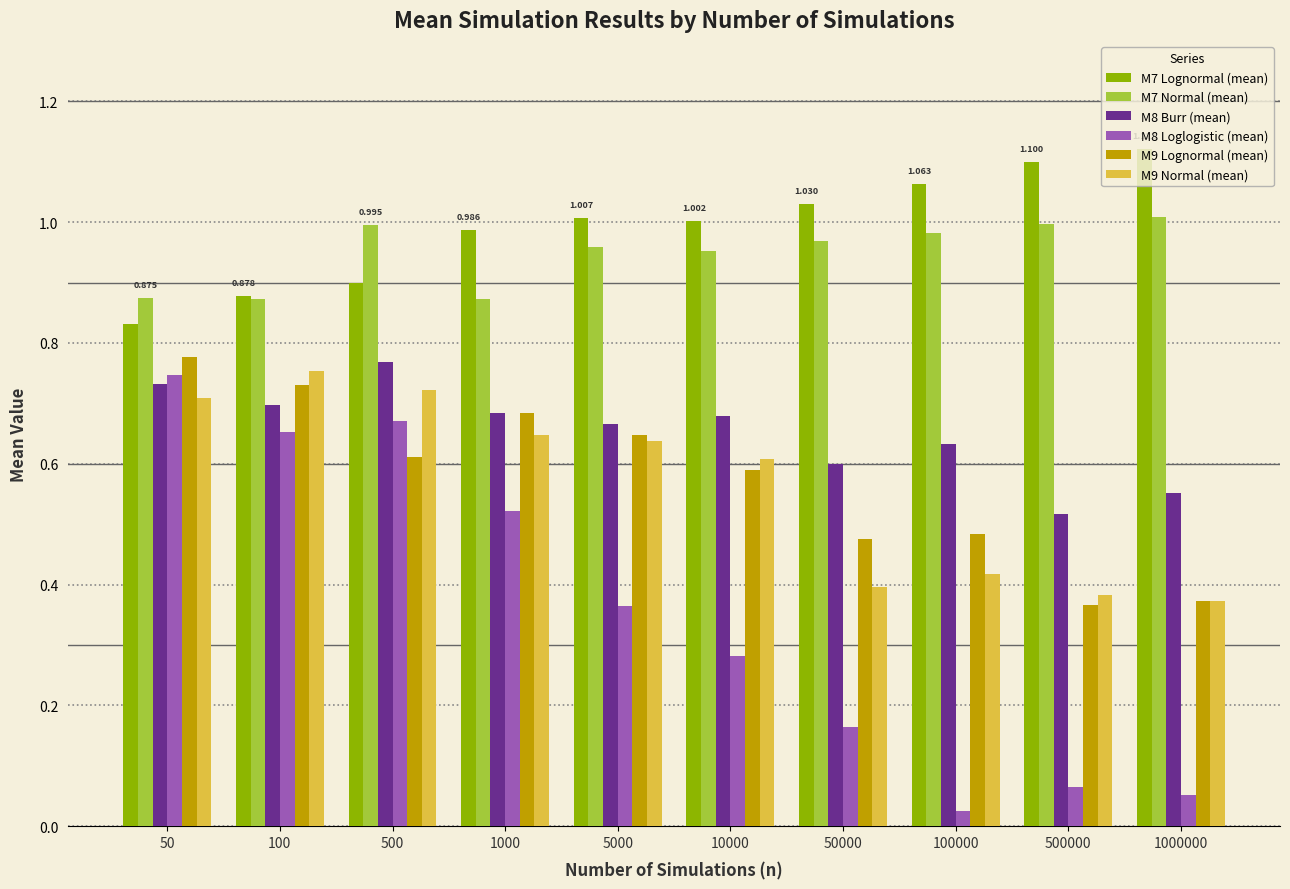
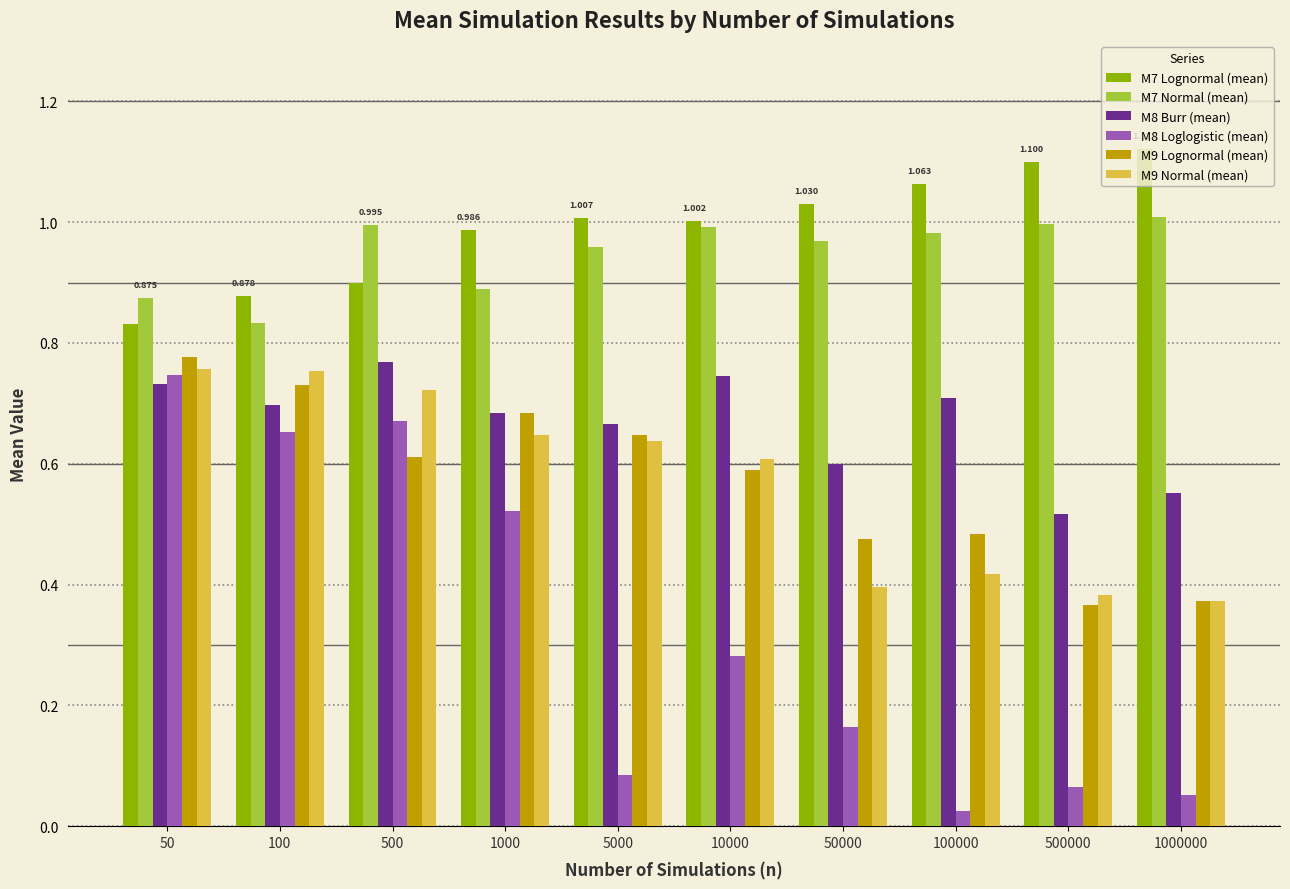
M9 Normal (mean), 50: 0.71 -> 0.76
M7 Normal (mean), 100: 0.87 -> 0.83
M7 Normal (mean), 1000: 0.87 -> 0.89
M8 Loglogistic (mean), 5000: 0.36 -> 0.08
M7 Normal (mean), 10000: 0.95 -> 0.99
M8 Burr (mean), 10000: 0.68 -> 0.75
M8 Burr (mean), 100000: 0.63 -> 0.71
